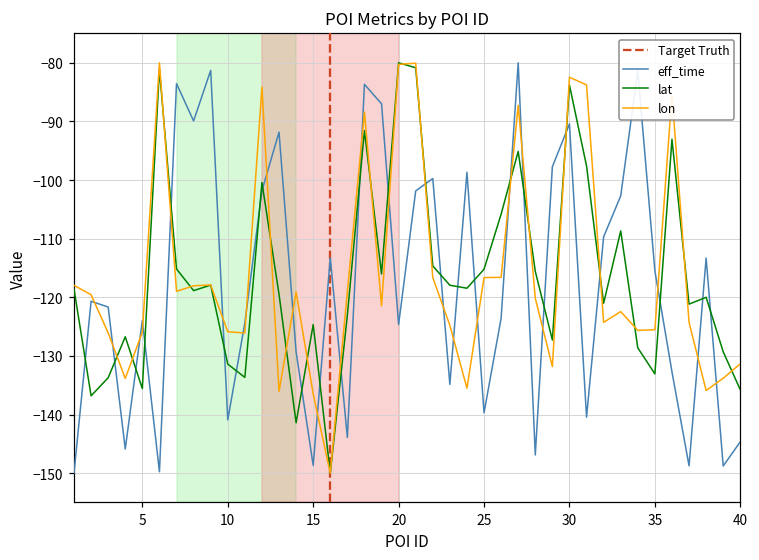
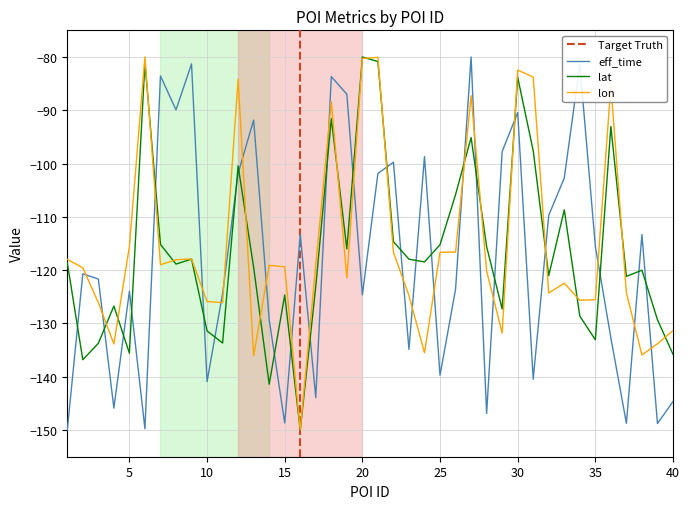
lon, 5: -126 -> -116
lon, 15: -136 -> -119
